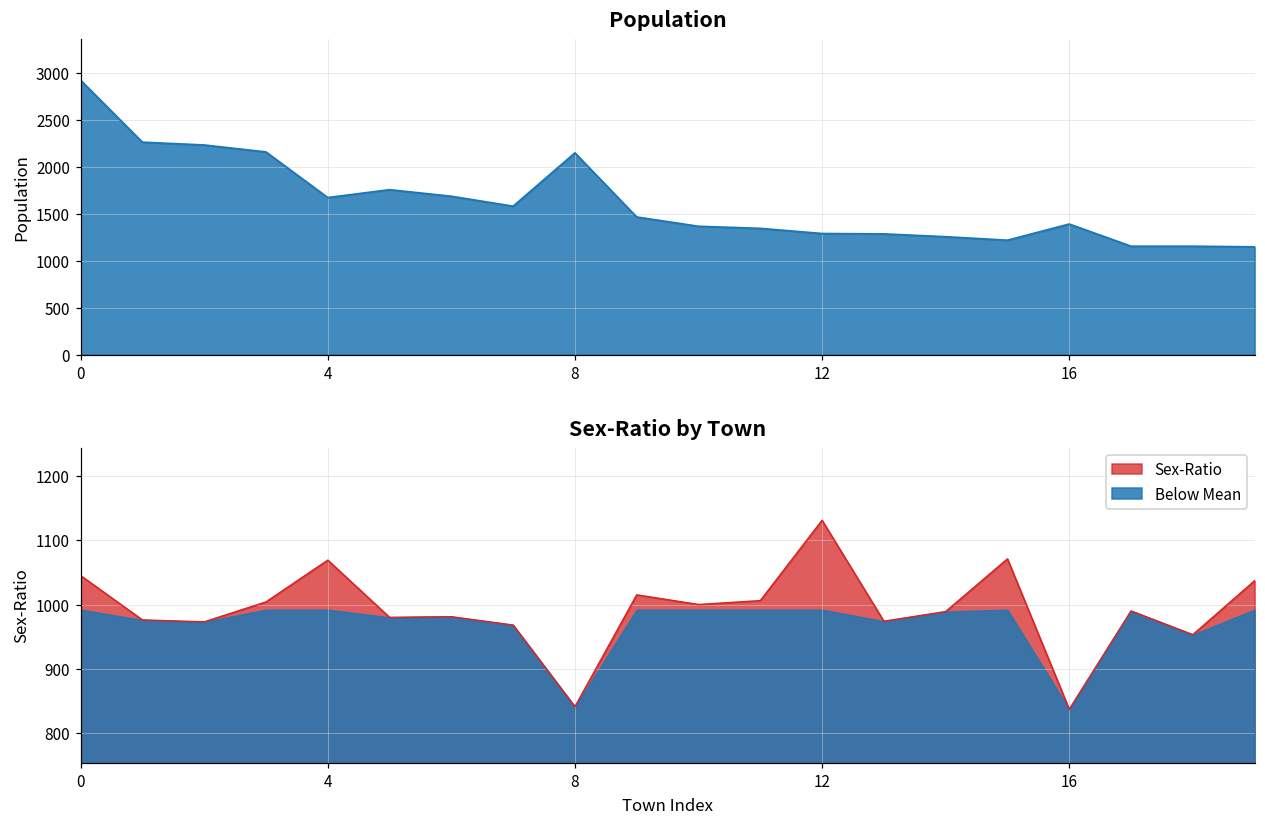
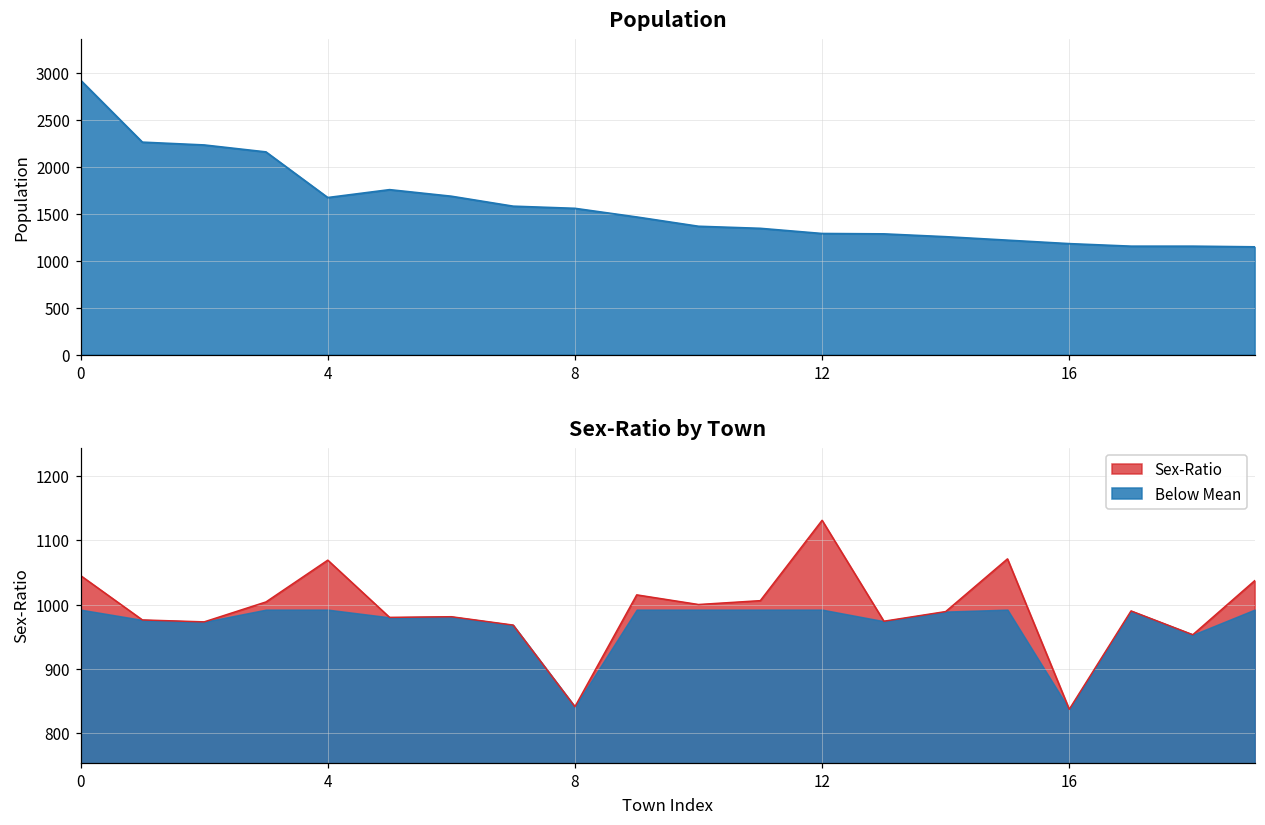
Population, 8: 2100 -> 1600
Population, 16: 1400 -> 1200
